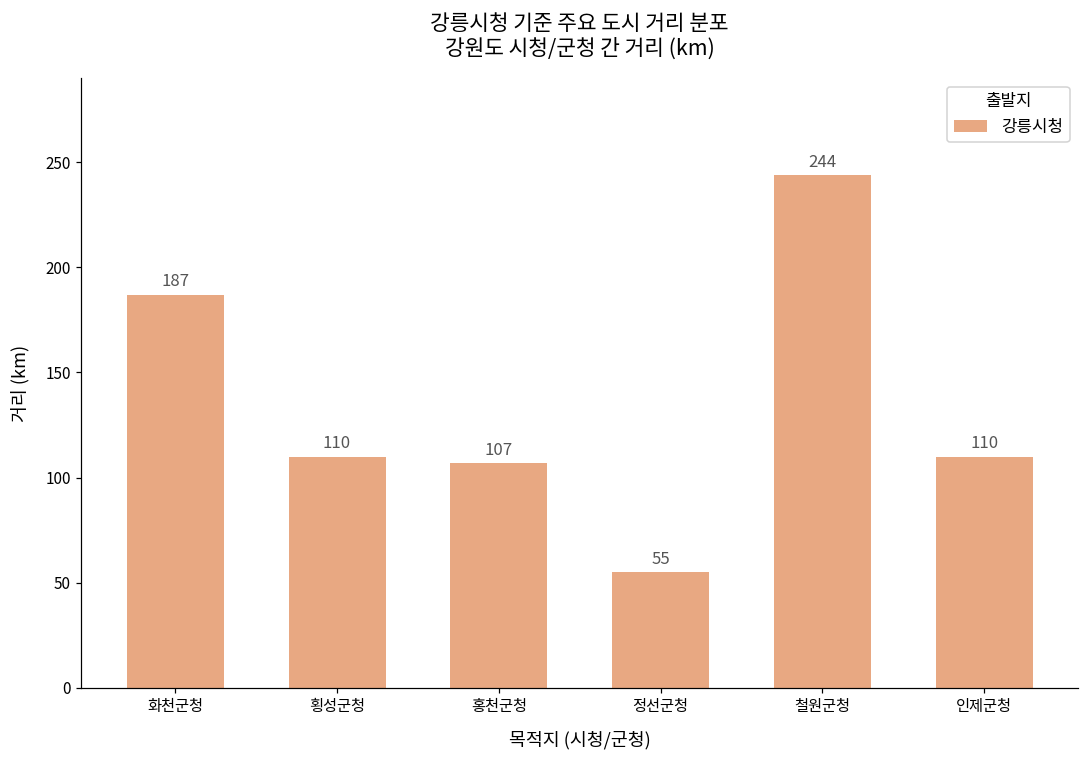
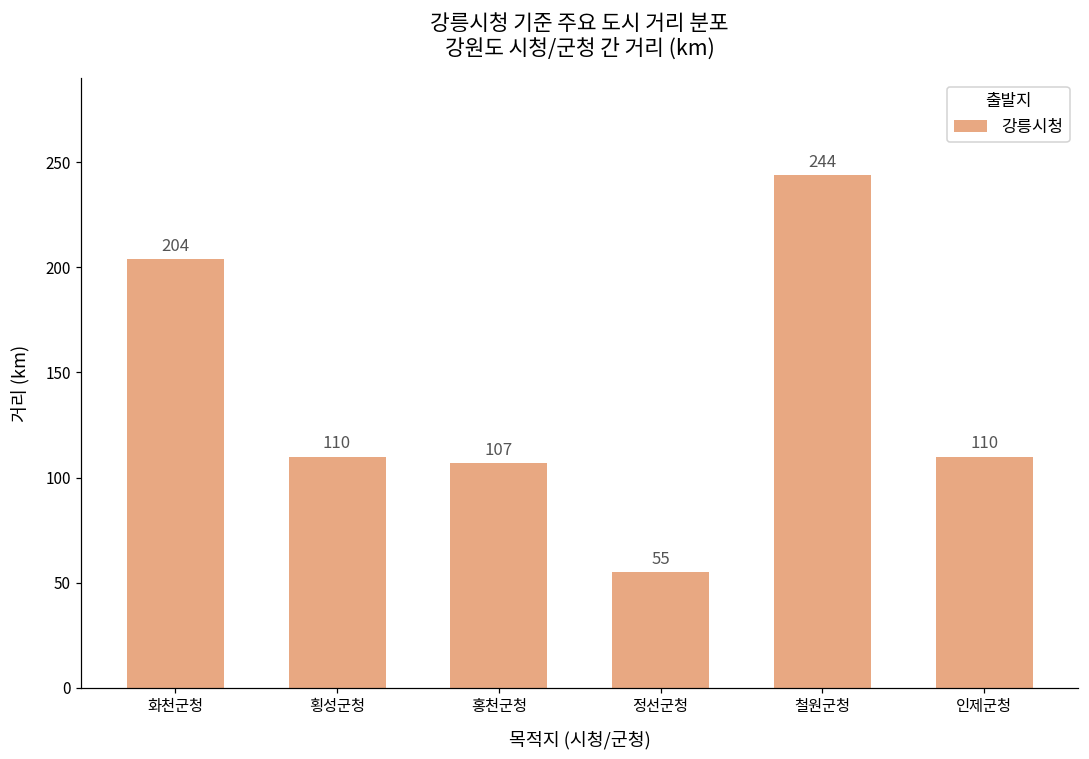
화천군청: 187 -> 204
